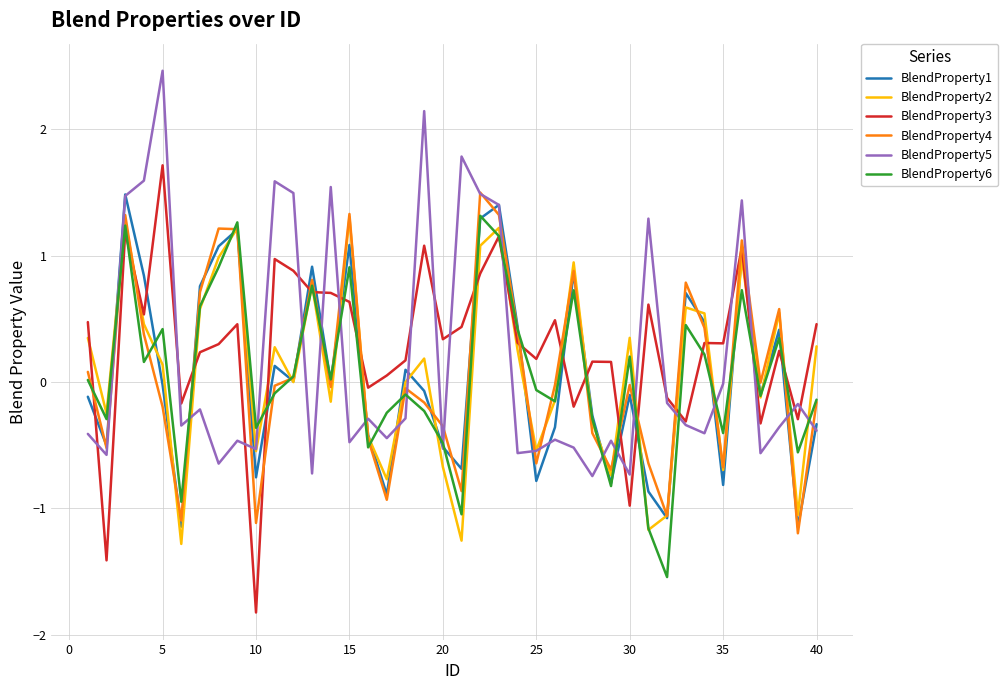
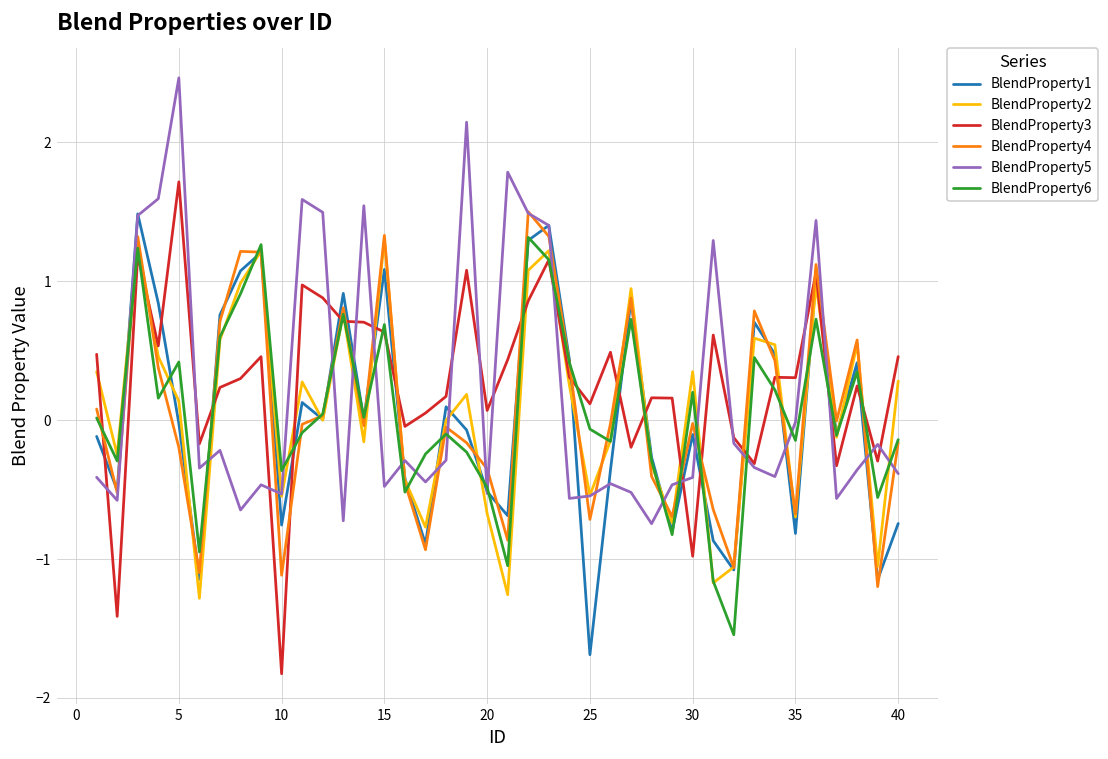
BlendProperty6, 15: 0.91 -> 0.69
BlendProperty3, 20: 0.34 -> 0.07
BlendProperty1, 25: -0.78 -> -1.69
BlendProperty3, 25: 0.18 -> 0.12
BlendProperty4, 25: -0.64 -> -0.71
BlendProperty5, 30: -0.73 -> -0.41
BlendProperty6, 35: -0.41 -> -0.15
BlendProperty1, 40: -0.33 -> -0.74
